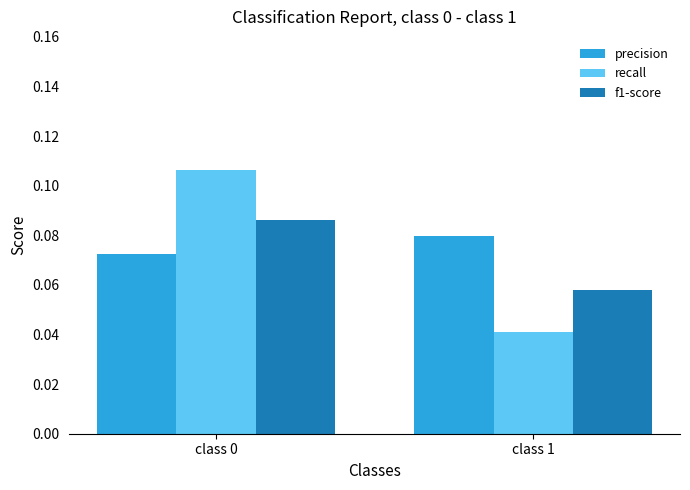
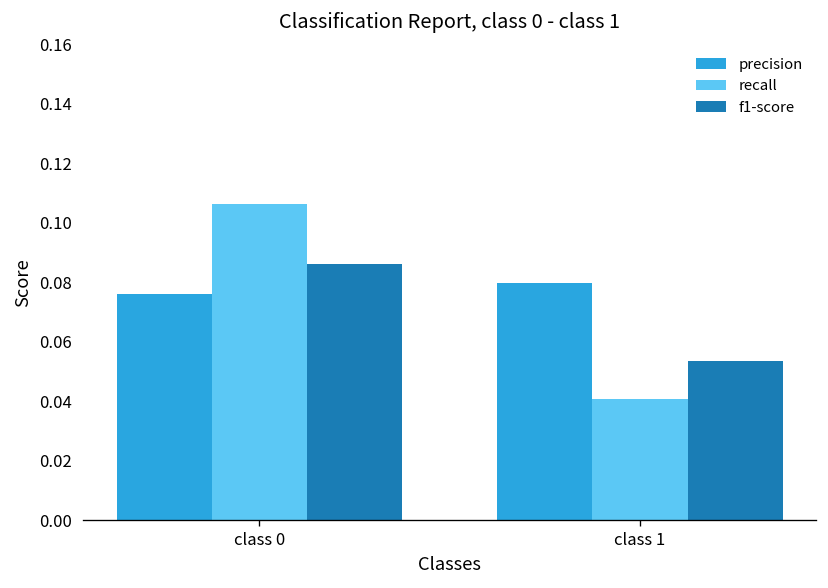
precision, class 0: 0.072 -> 0.076
f1-score, class 1: 0.058 -> 0.054
